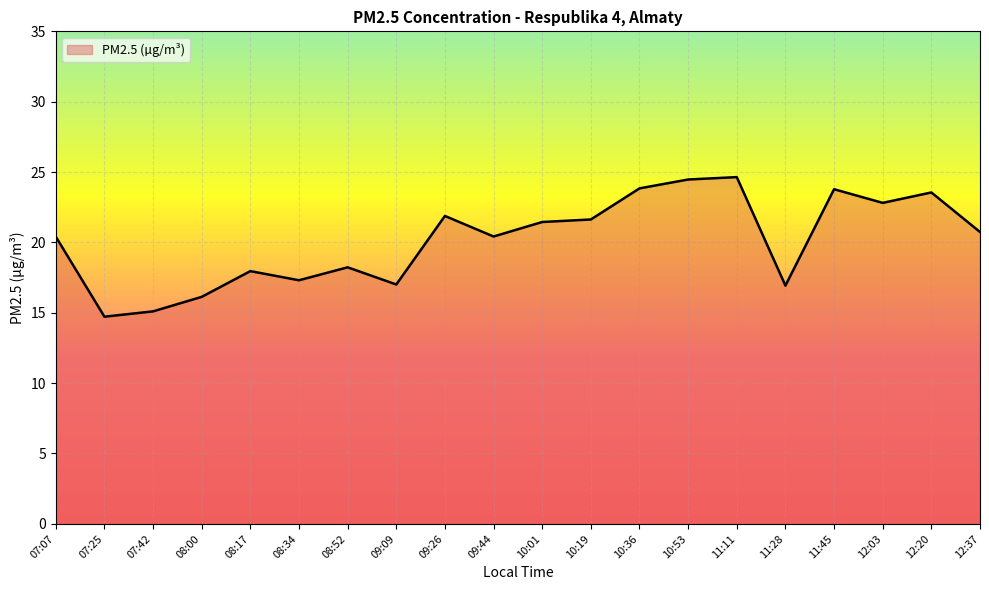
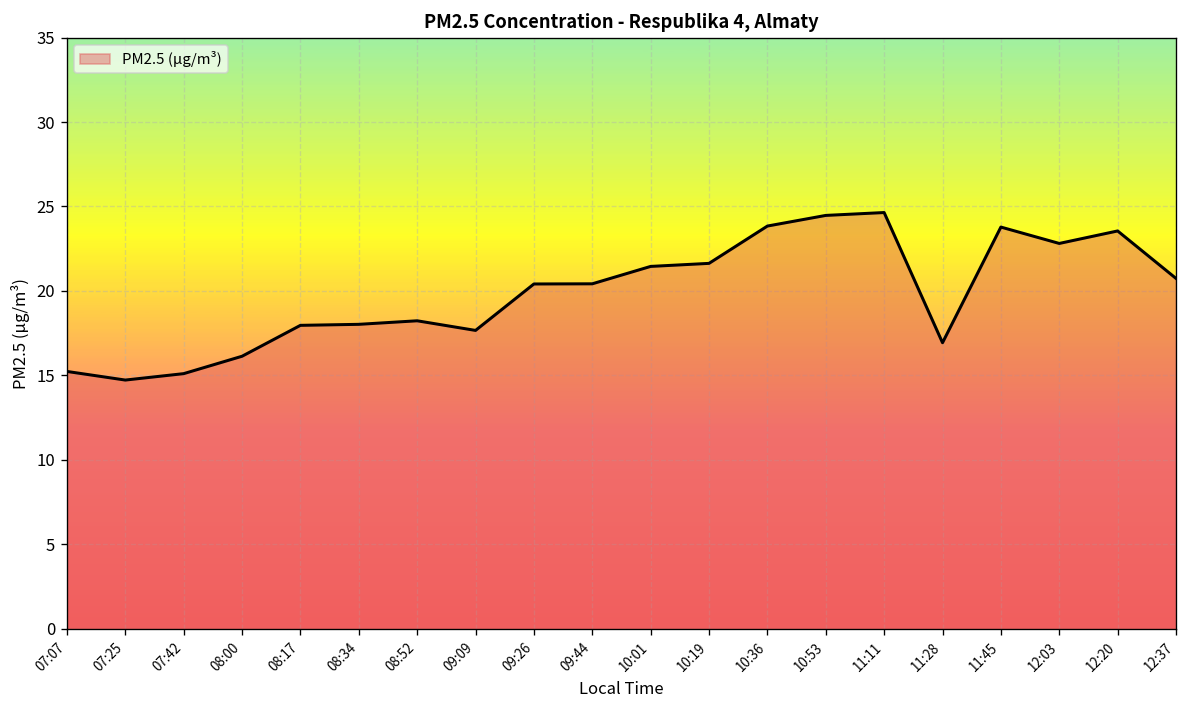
07:07: 20.4 -> 15.2
08:34: 17.3 -> 18.0
09:09: 17.0 -> 17.7
09:26: 21.9 -> 20.4
